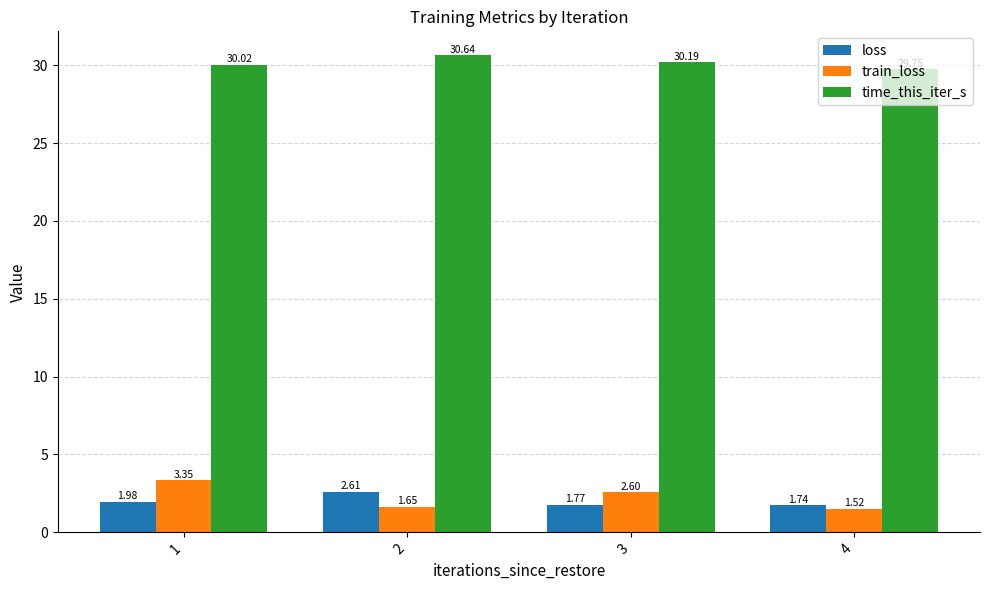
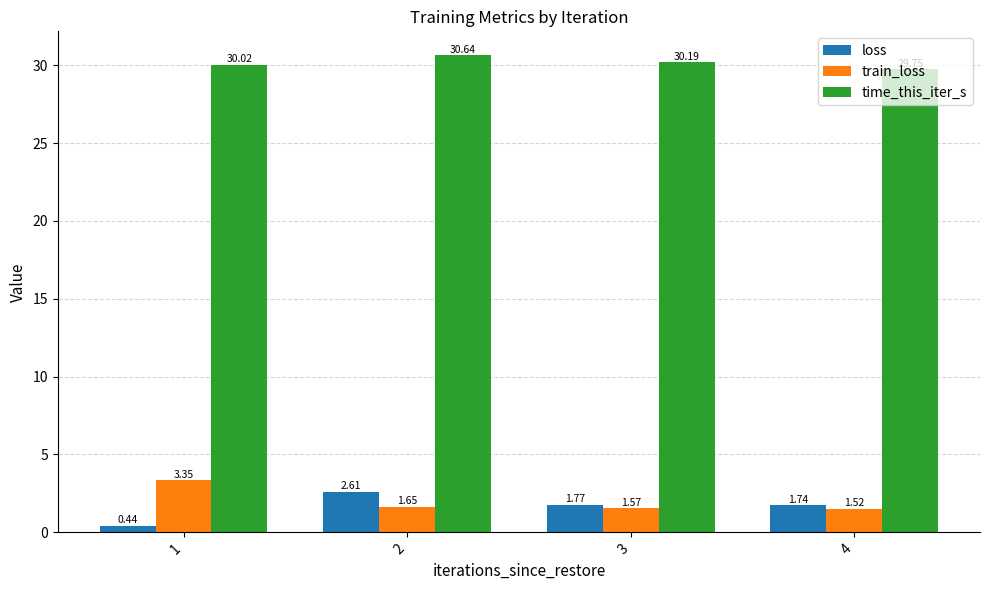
loss, 1: 1.98 -> 0.44
train_loss, 3: 2.60 -> 1.57
